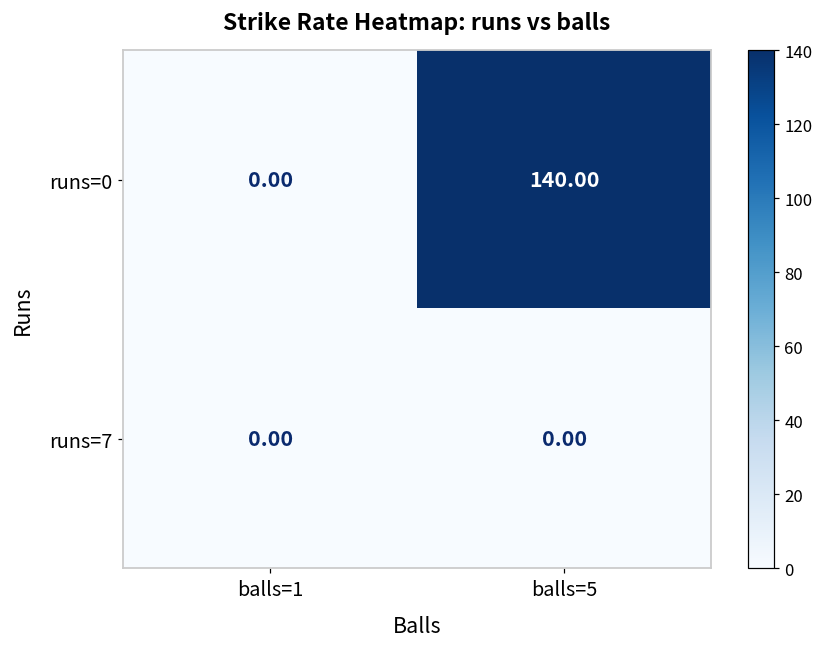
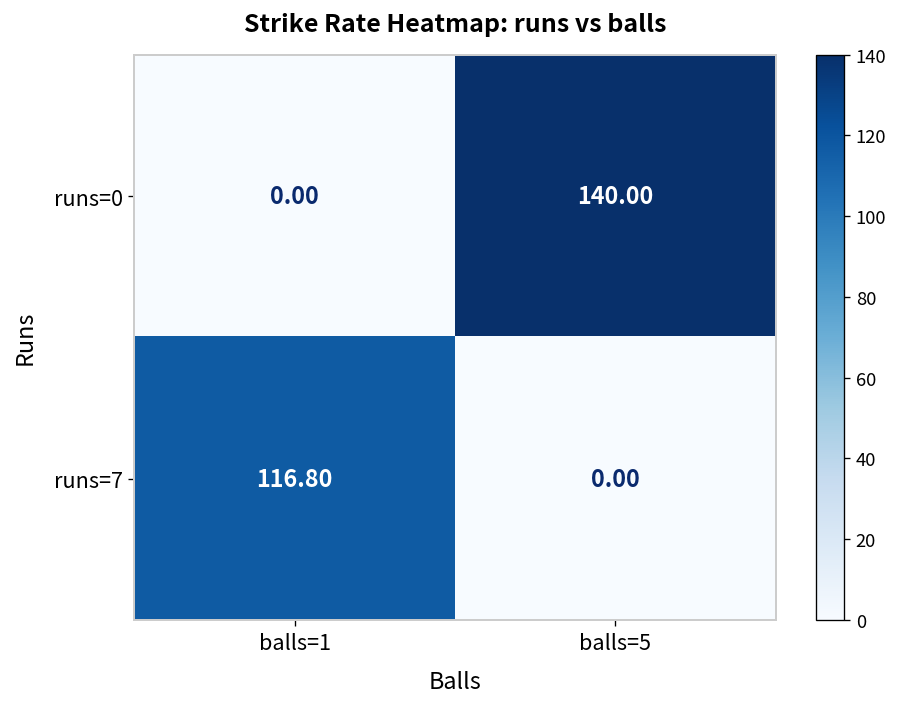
runs=7, balls=1: 0.00 -> 116.80
